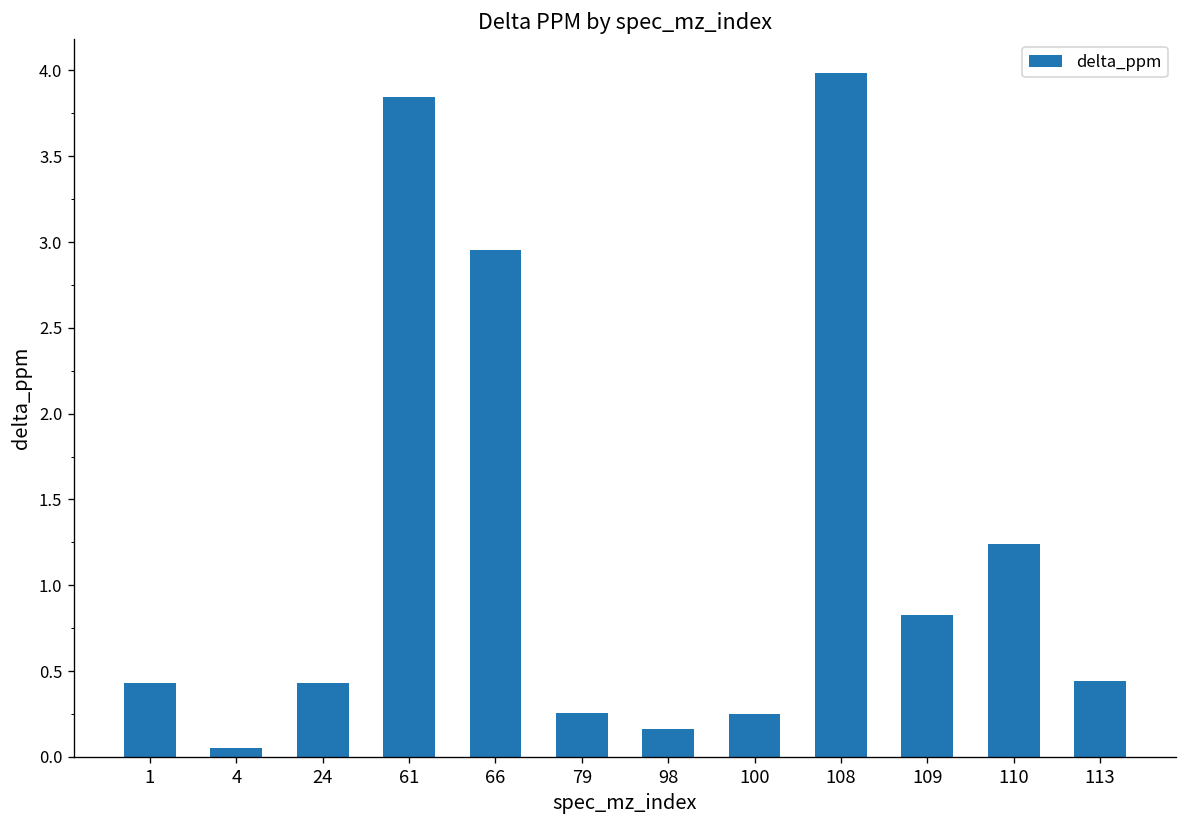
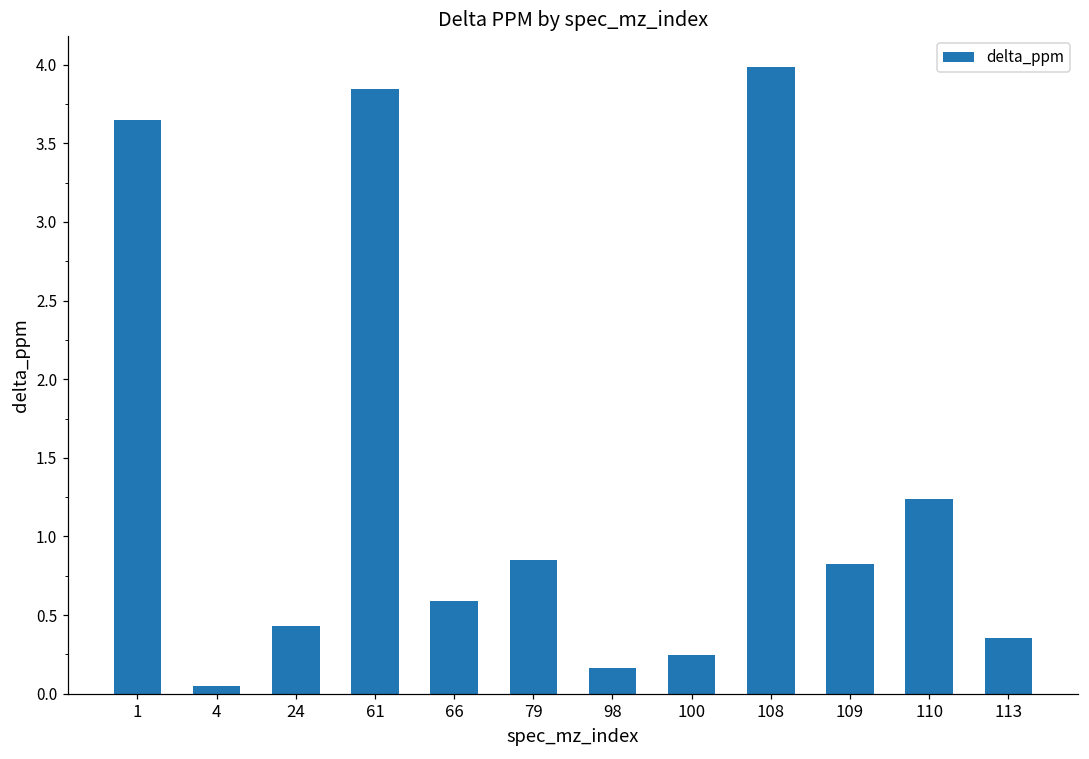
1: 0.43 -> 3.65
66: 2.96 -> 0.59
79: 0.26 -> 0.85
113: 0.44 -> 0.36
